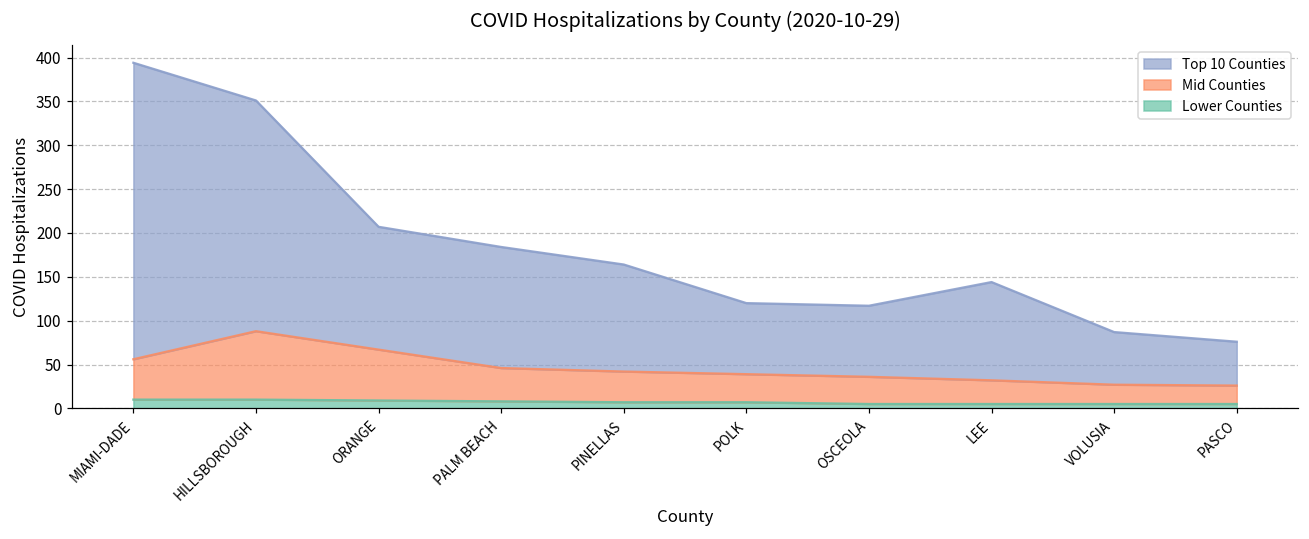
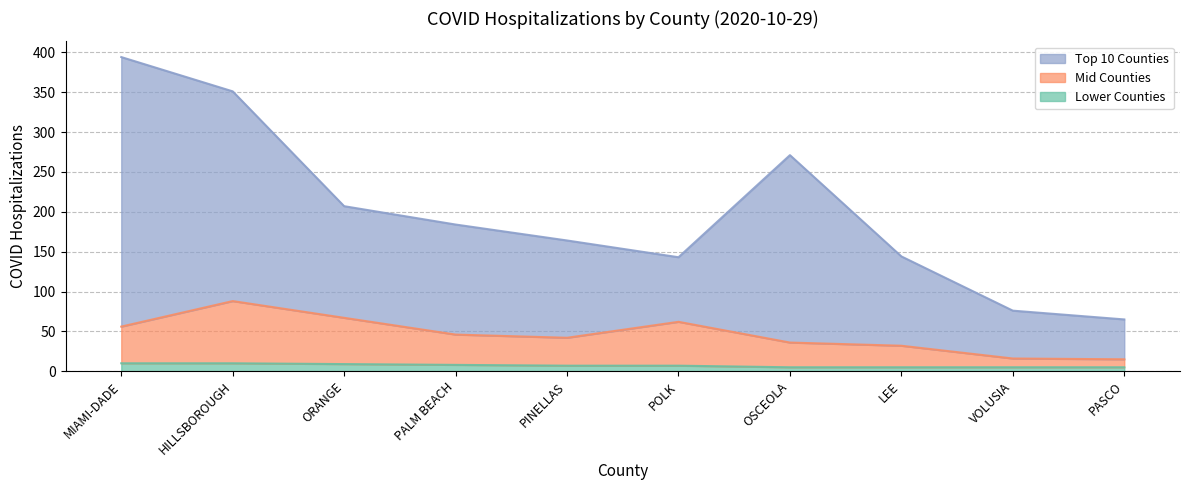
Mid Counties, POLK: 30 -> 60
Top 10 Counties, OSCEOLA: 80 -> 240
Mid Counties, VOLUSIA: 20 -> 10
Mid Counties, PASCO: 20 -> 10
